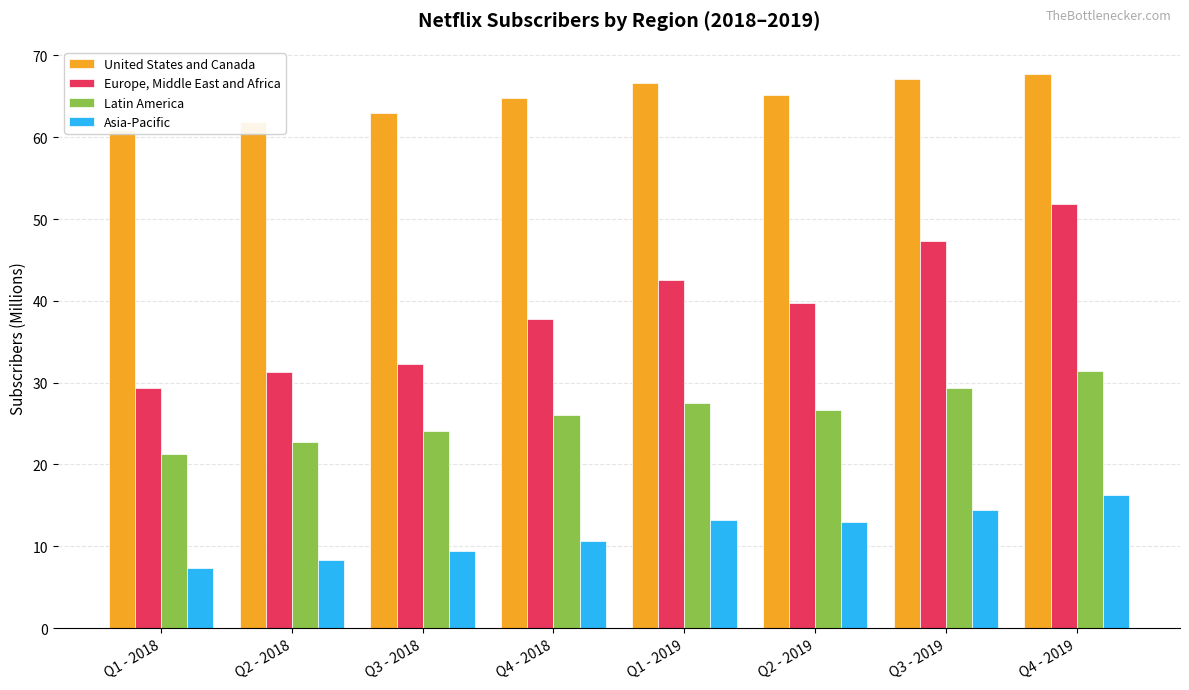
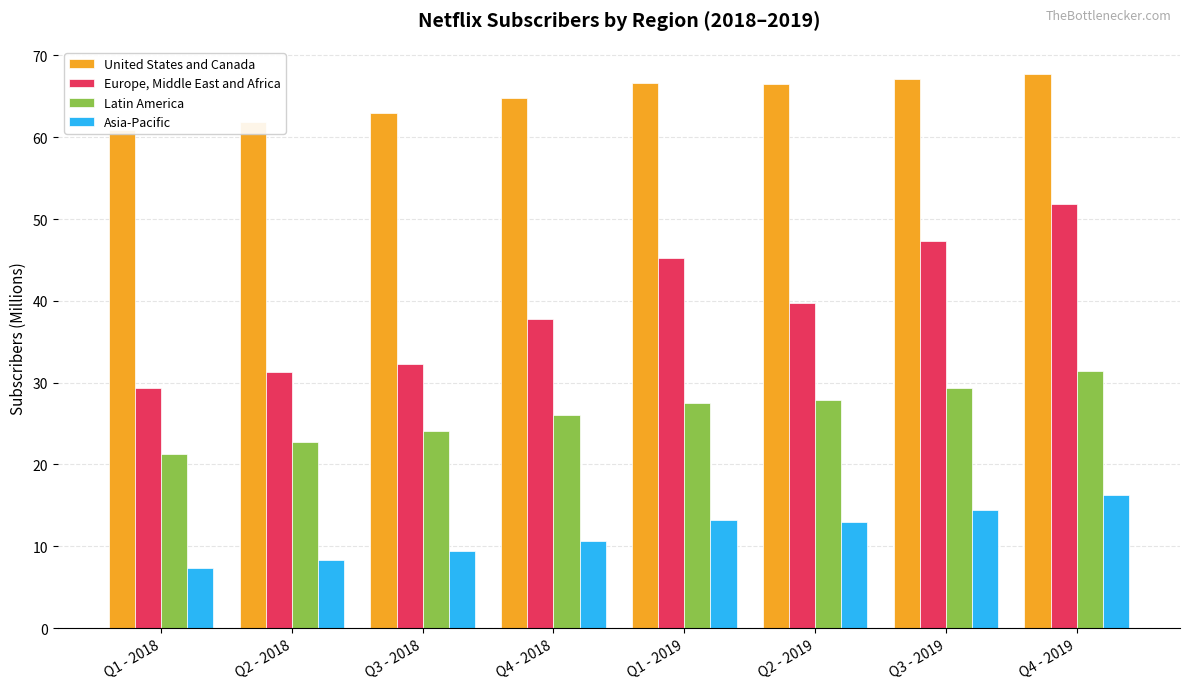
Europe, Middle East and Africa, Q1 - 2019: 43 -> 45
United States and Canada, Q2 - 2019: 65 -> 67
Latin America, Q2 - 2019: 27 -> 28
